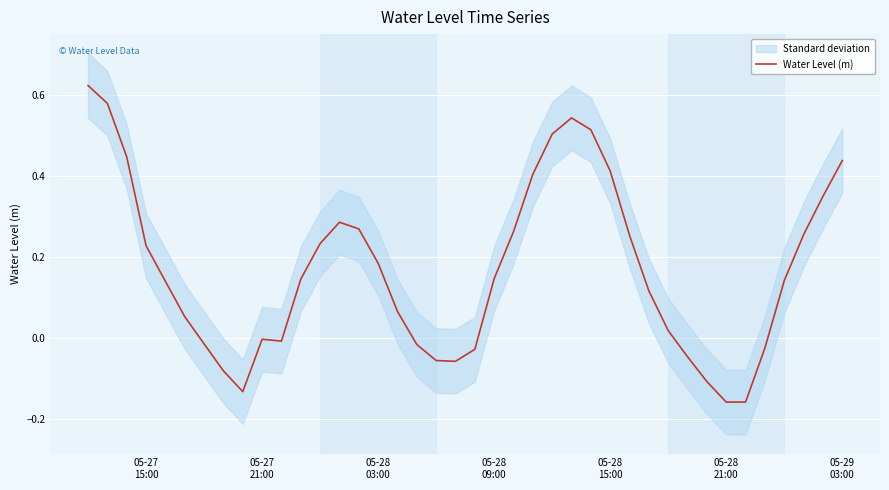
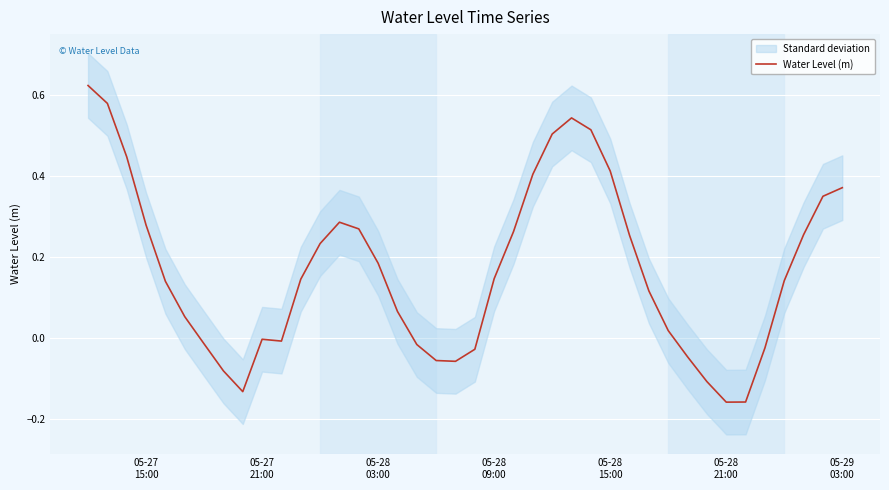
Water Level (m), 05-27 15:00: 0.23 -> 0.28
Water Level (m), 05-29 03:00: 0.44 -> 0.37
